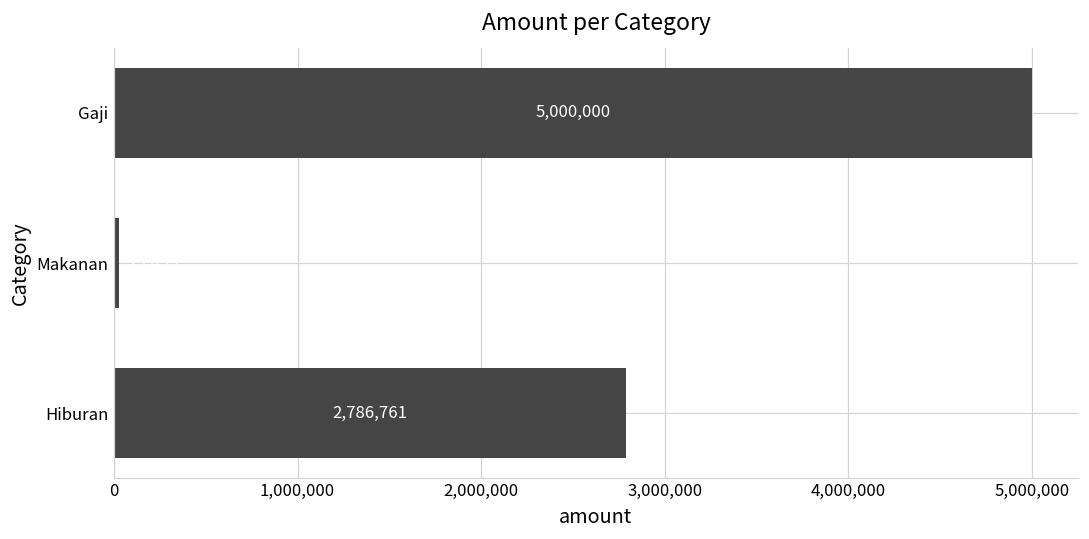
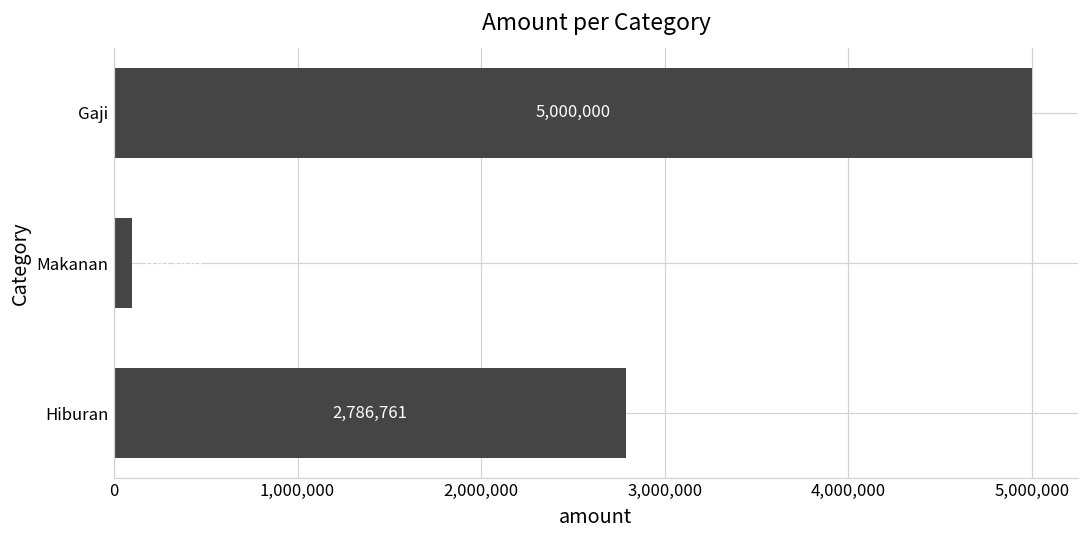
Makanan: 30,000 -> 100,000
